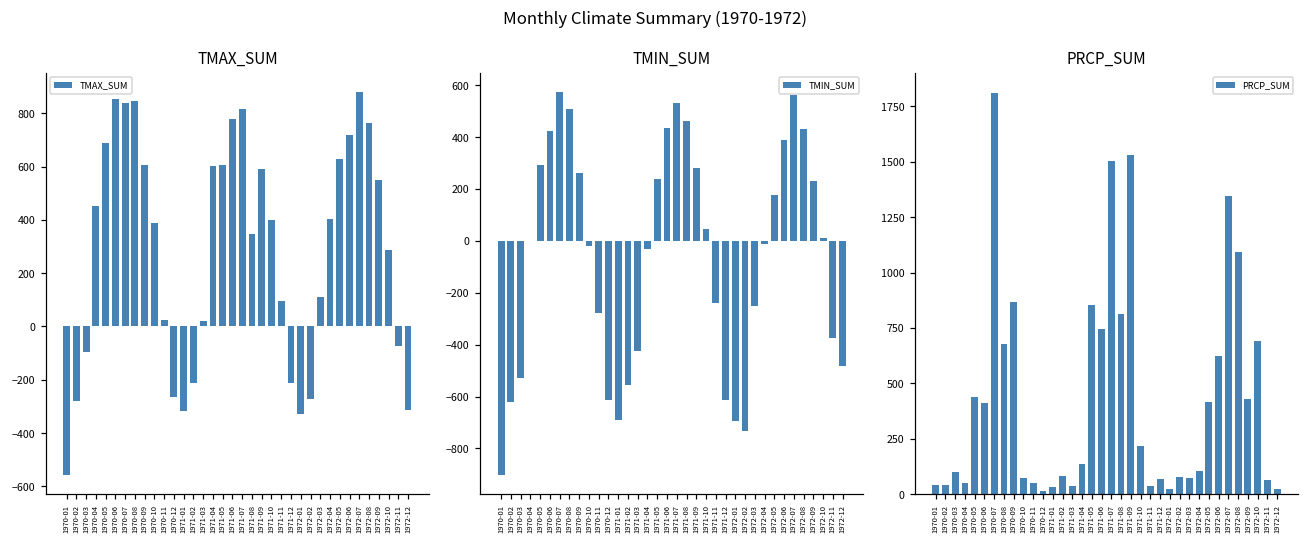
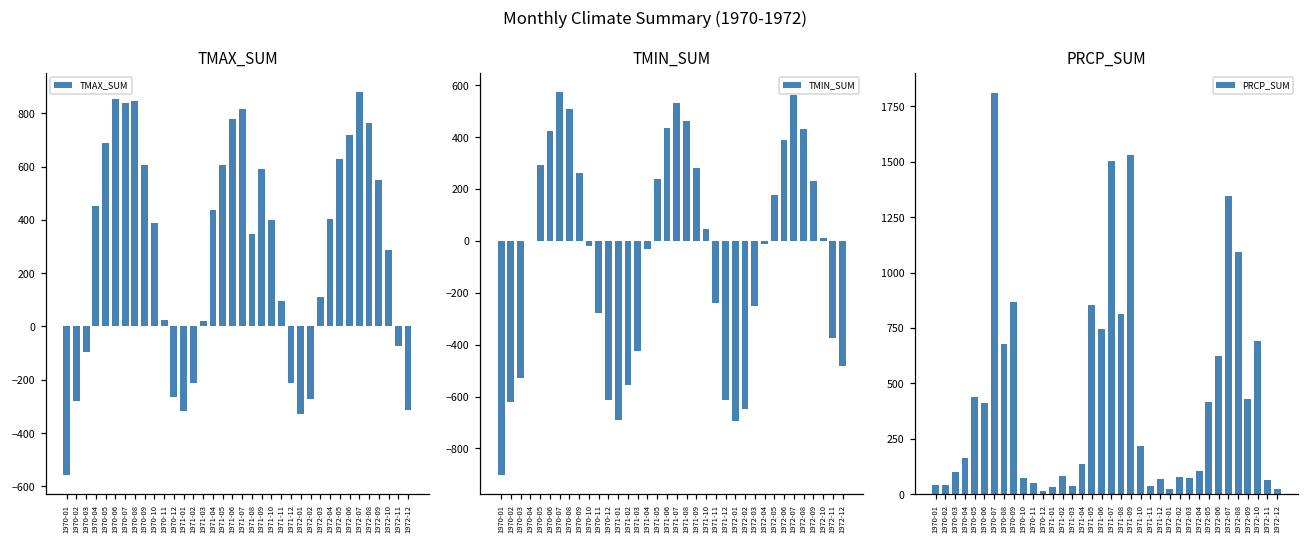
TMAX_SUM, 1971-04: 600 -> 440
TMIN_SUM, 1972-02: -730 -> -650
PRCP_SUM, 1970-04: 50 -> 160
